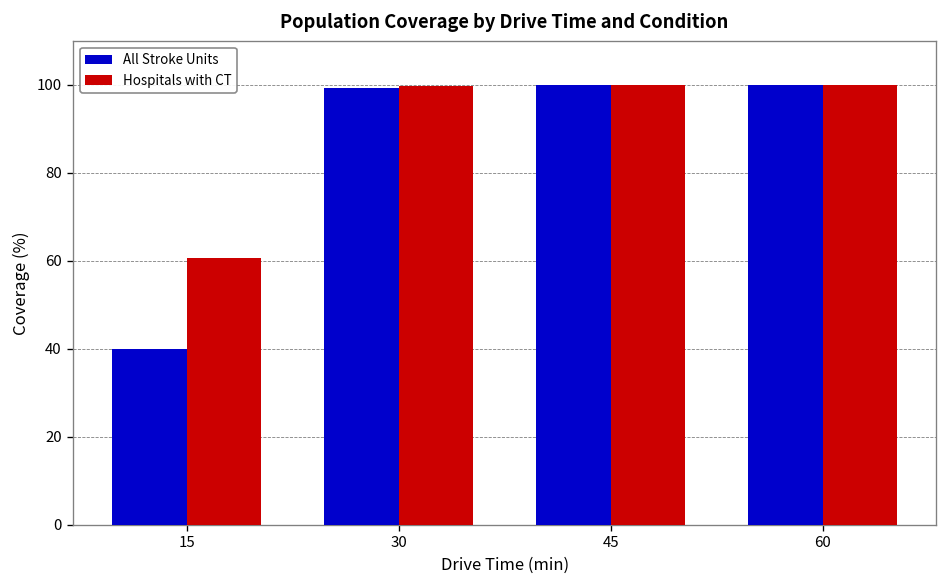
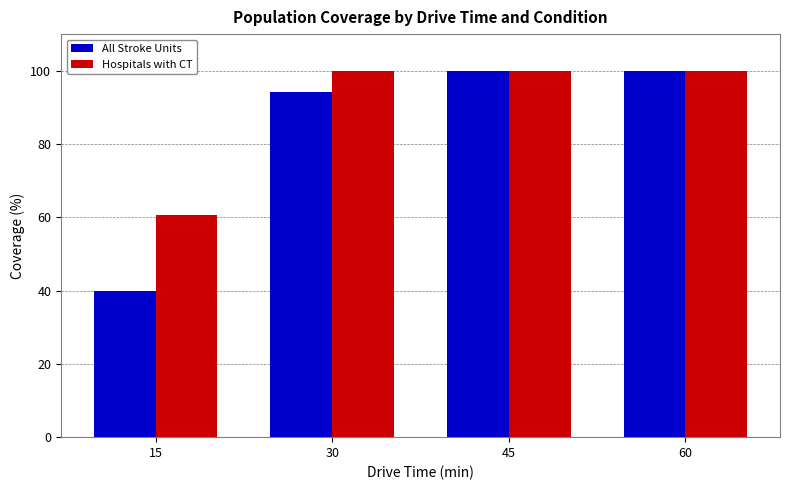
All Stroke Units, 30: 99 -> 94
